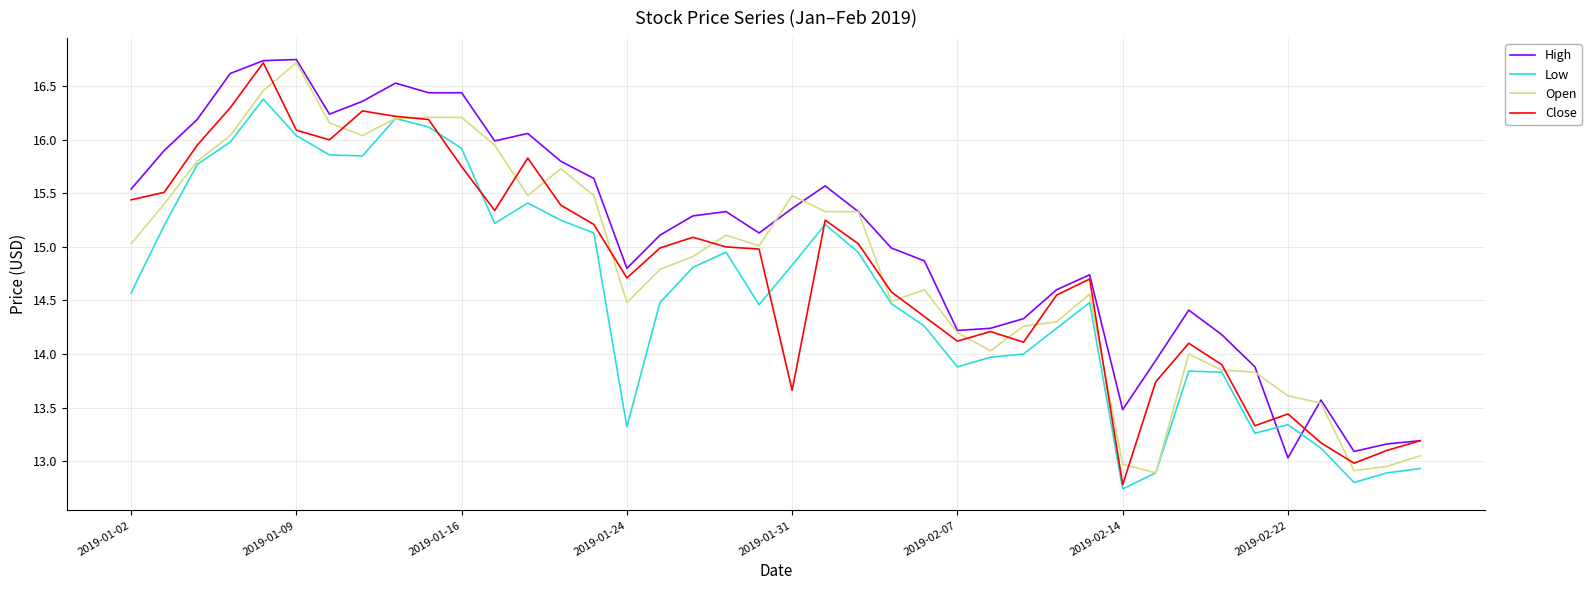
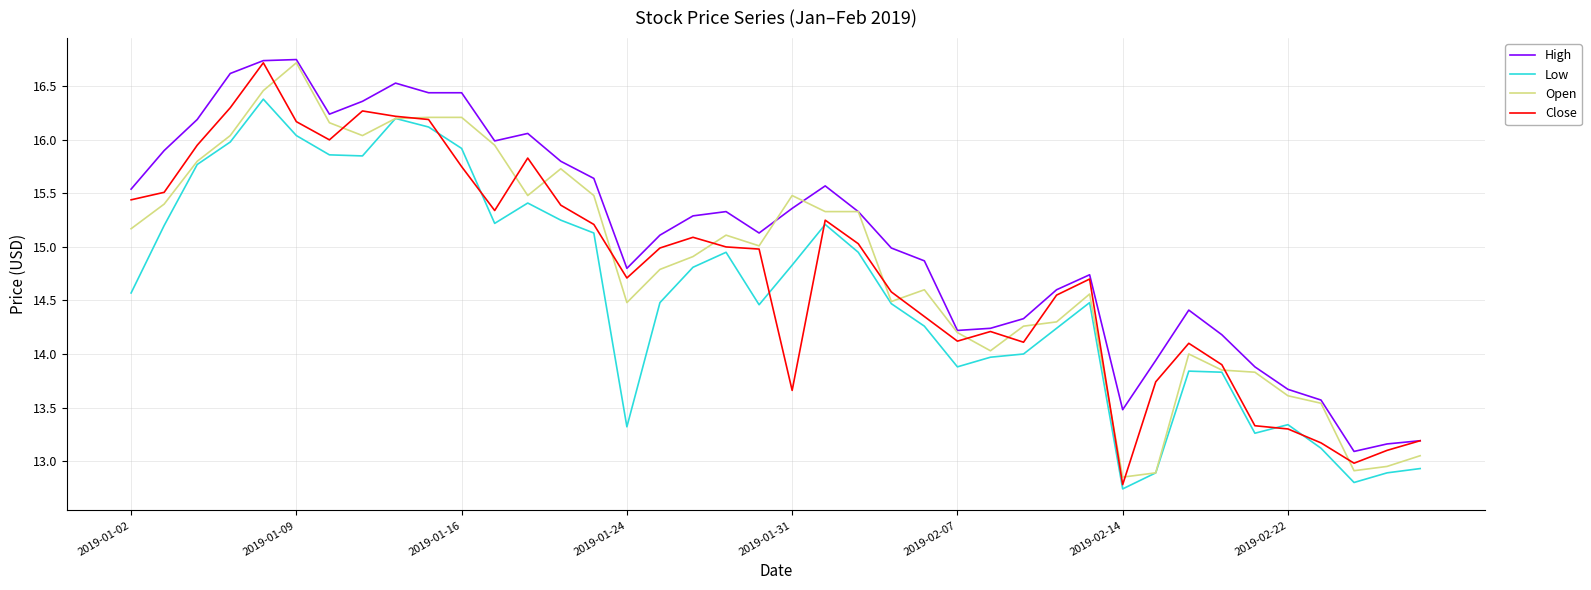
Open, 2019-01-02: 15.03 -> 15.17
Close, 2019-01-09: 16.09 -> 16.17
Open, 2019-02-14: 12.97 -> 12.85
High, 2019-02-22: 13.03 -> 13.67
Close, 2019-02-22: 13.44 -> 13.30
